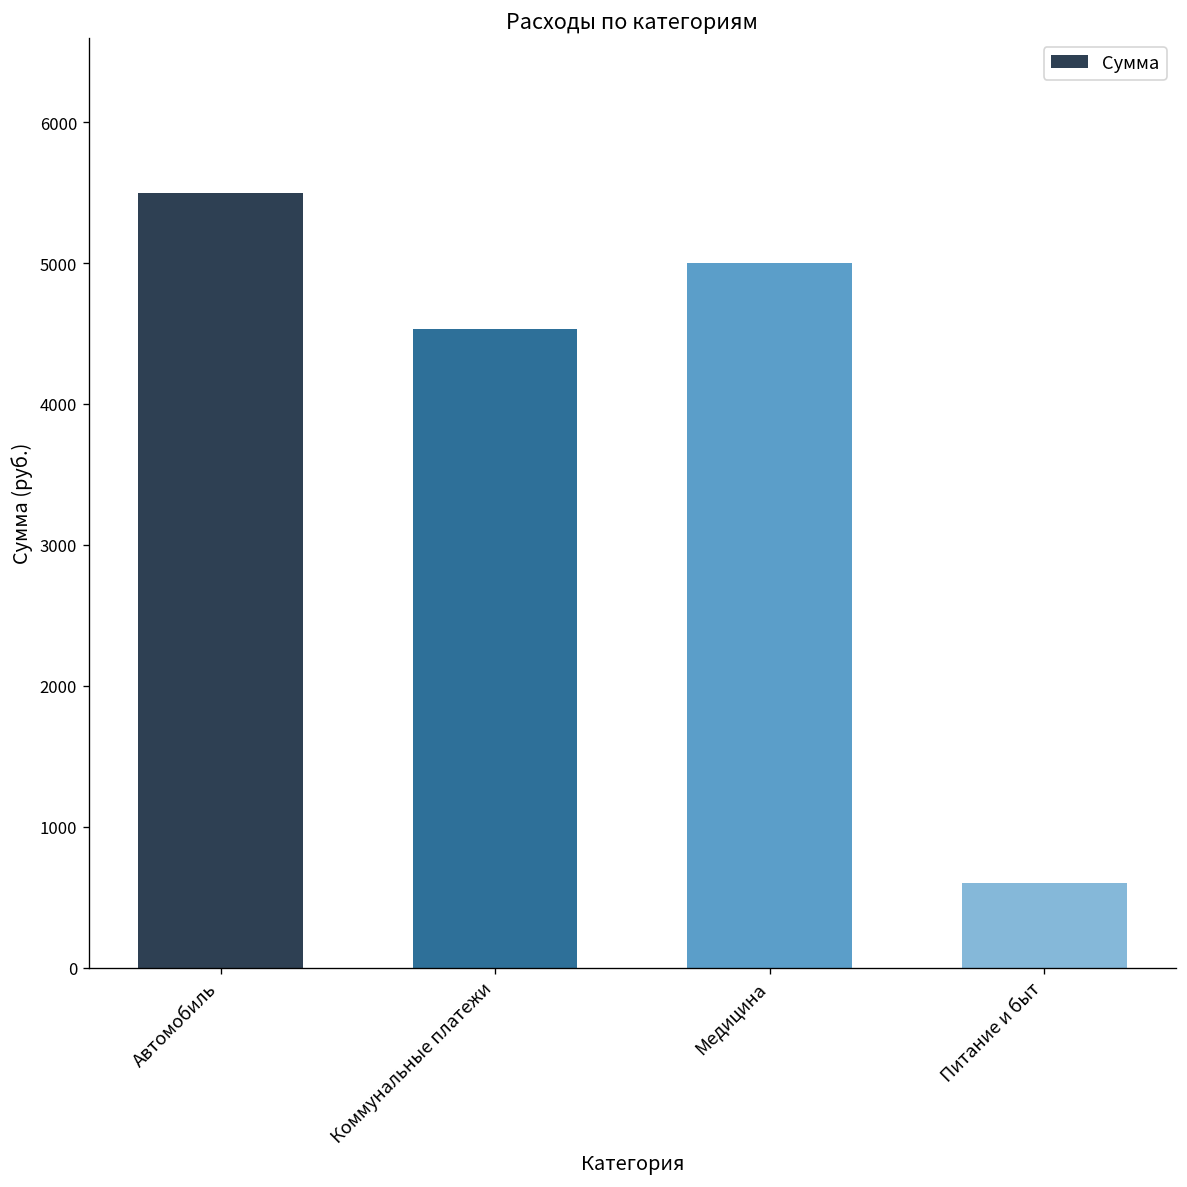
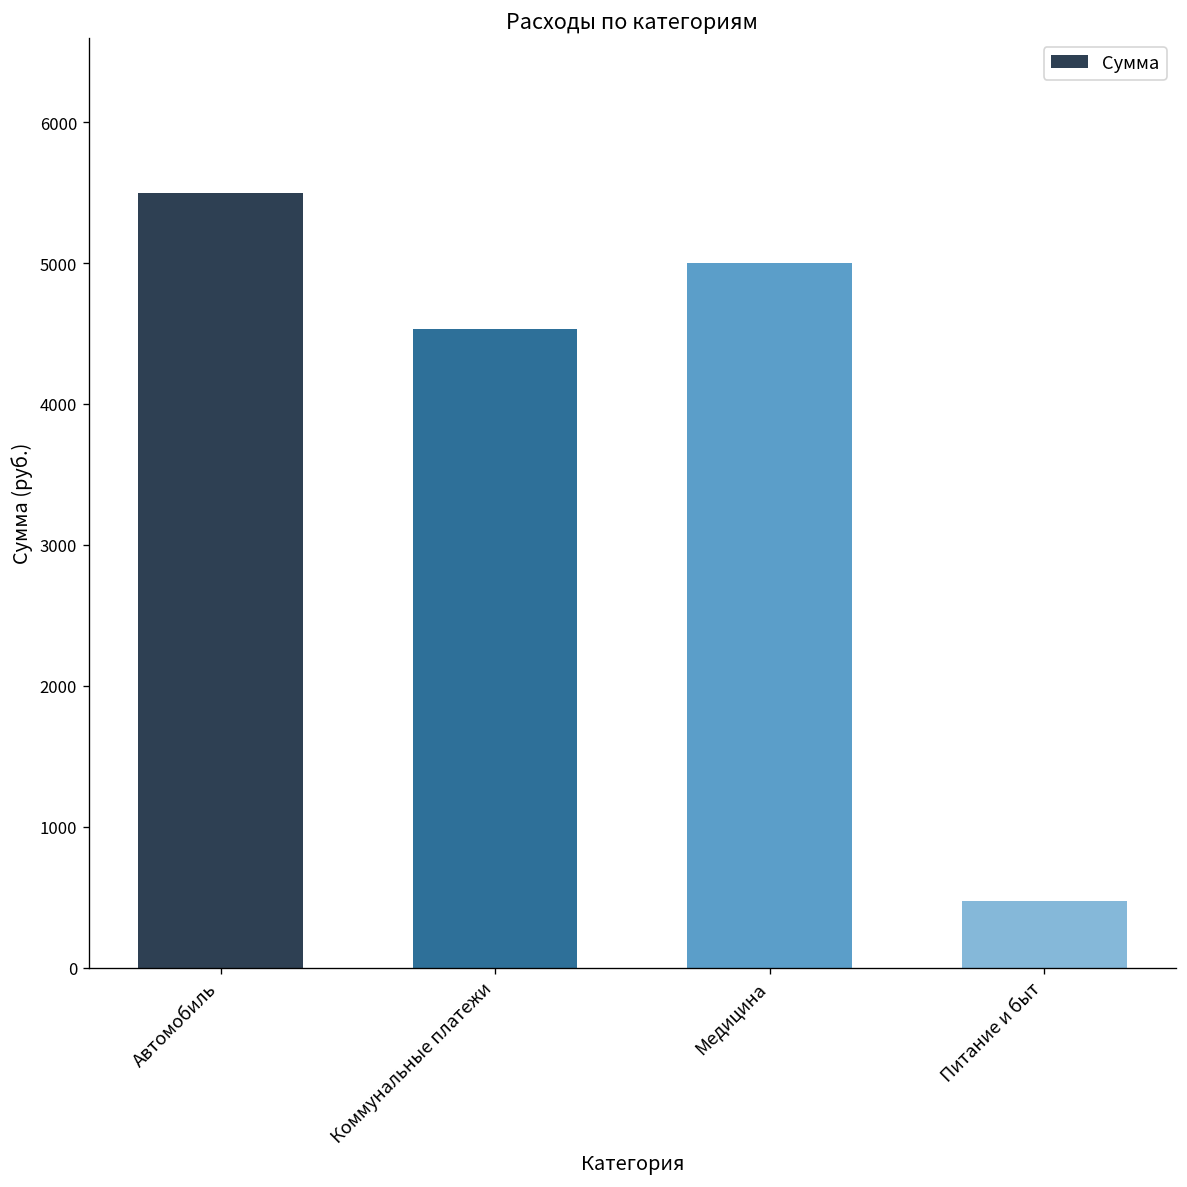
Питание и быт: 600 -> 470
